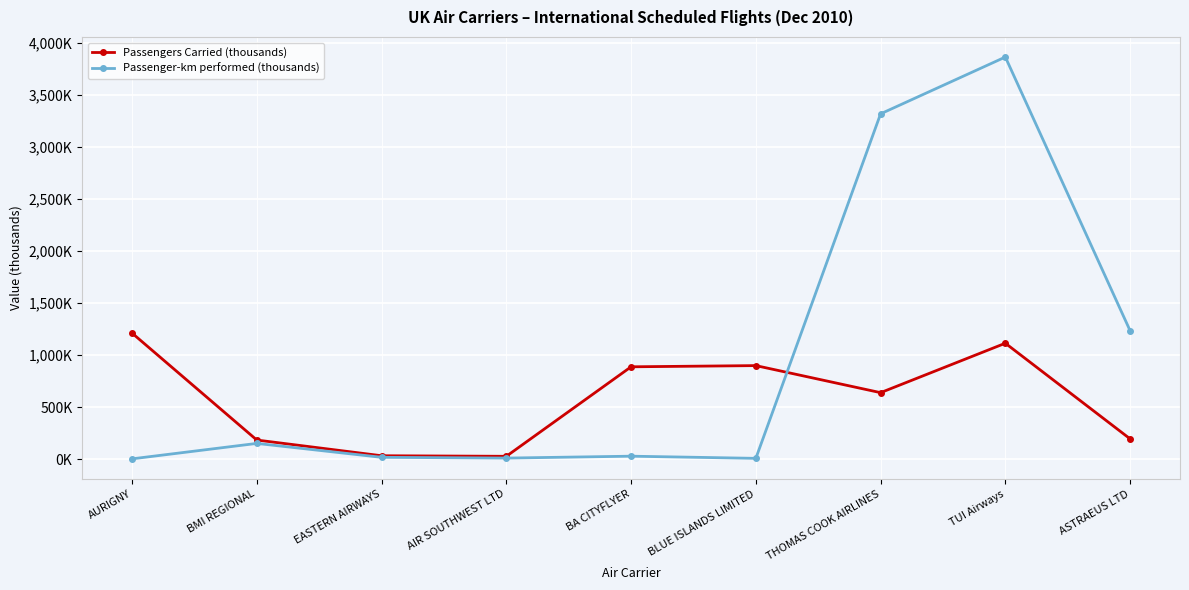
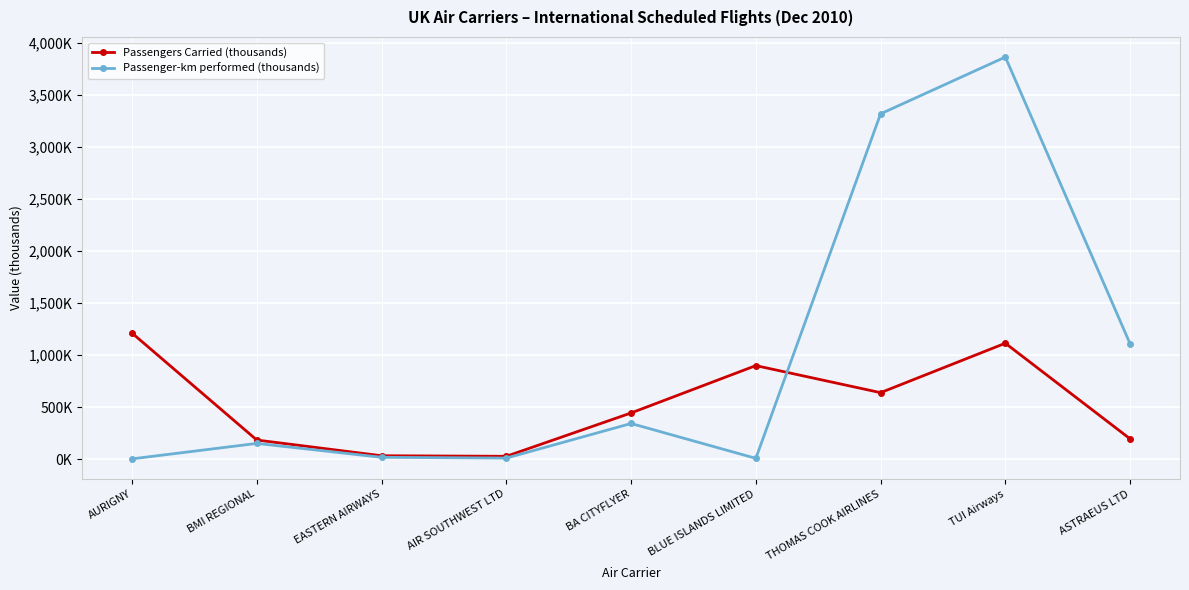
Passengers Carried (thousands), BA CITYFLYER: 890,000 -> 440,000
Passenger-km performed (thousands), BA CITYFLYER: 30,000 -> 340,000
Passenger-km performed (thousands), ASTRAEUS LTD: 1,230,000 -> 1,110,000
